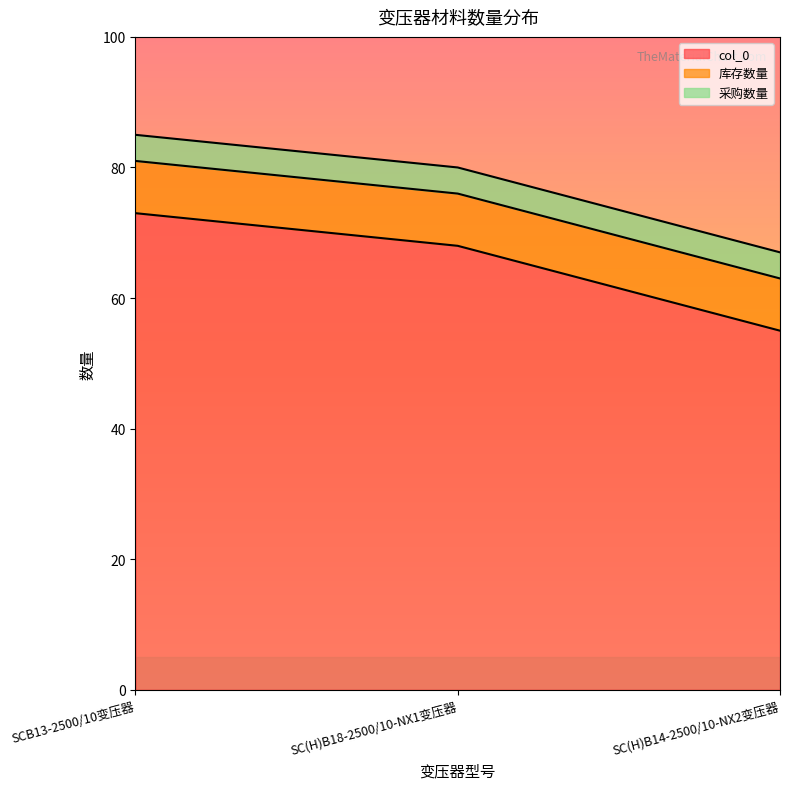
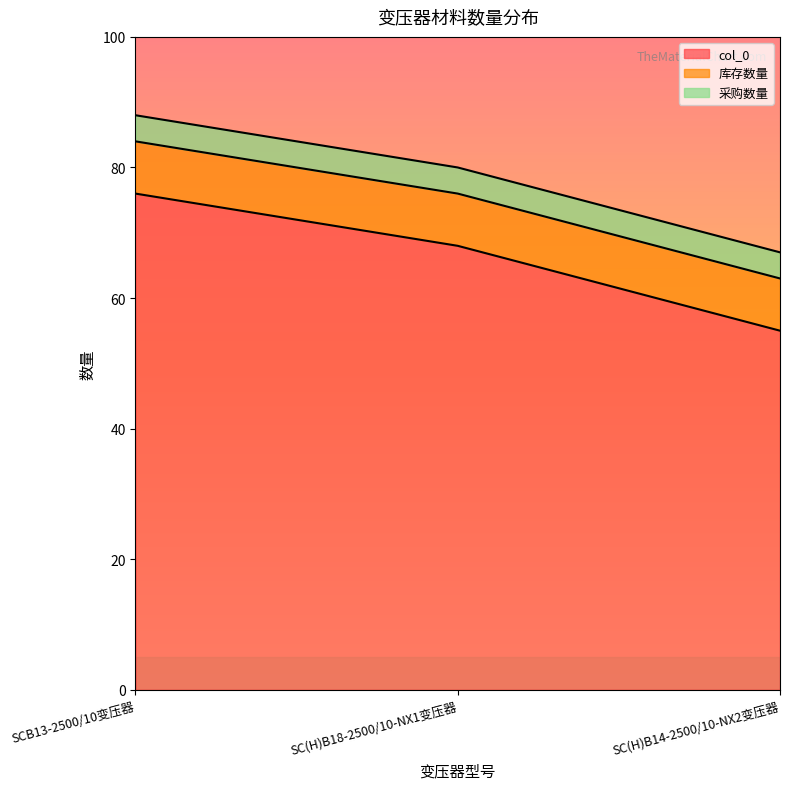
col_0, SCB13-2500/10变压器: 73 -> 76
